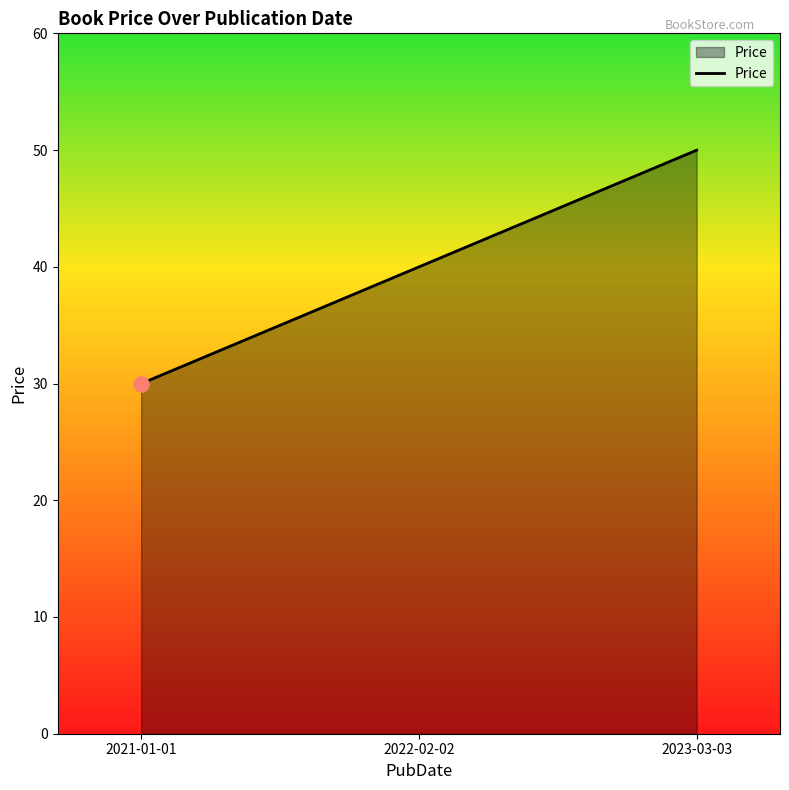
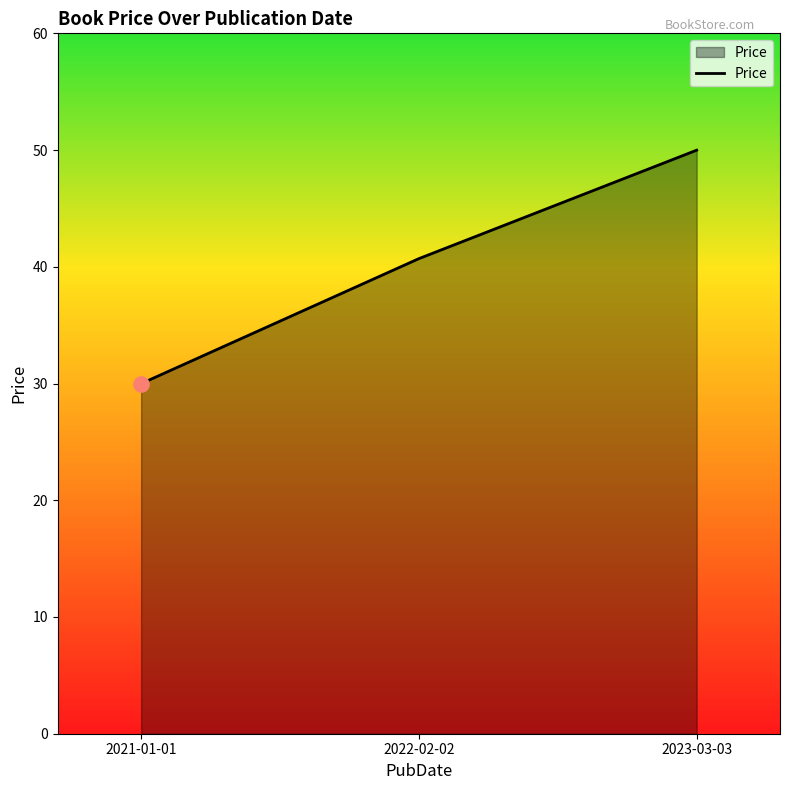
Price, 2022-02-02: 40.0 -> 40.7
